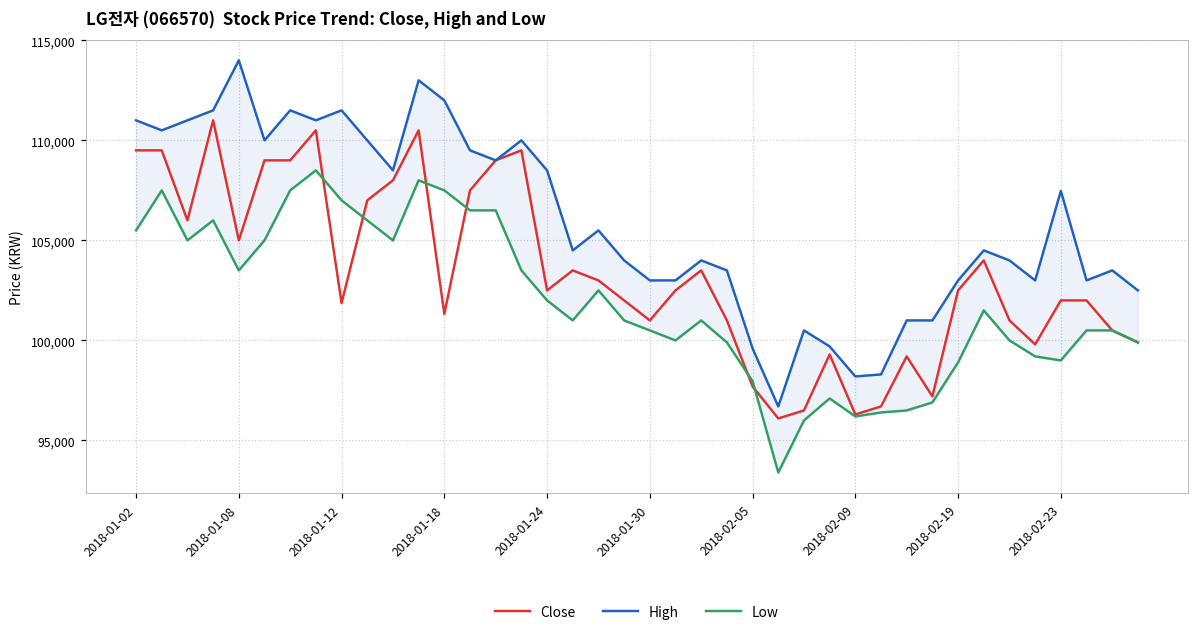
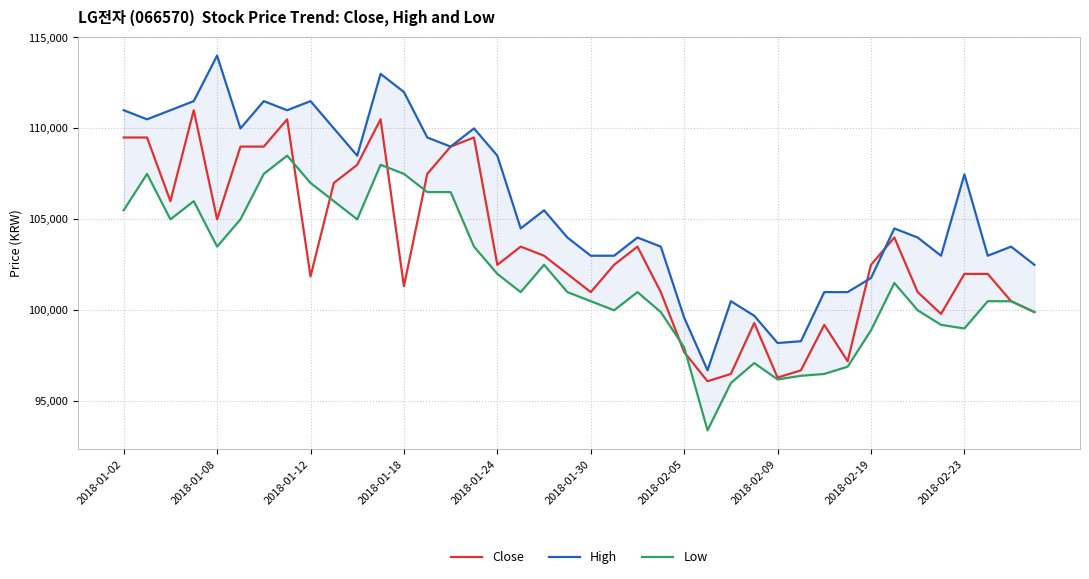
High, 2018-02-19: 103,000 -> 101,800
